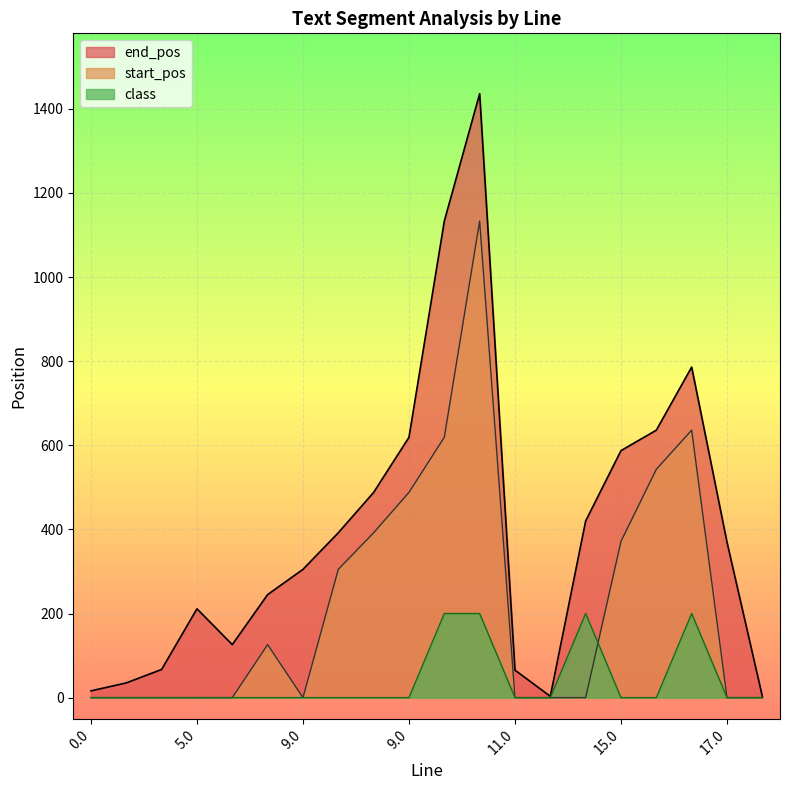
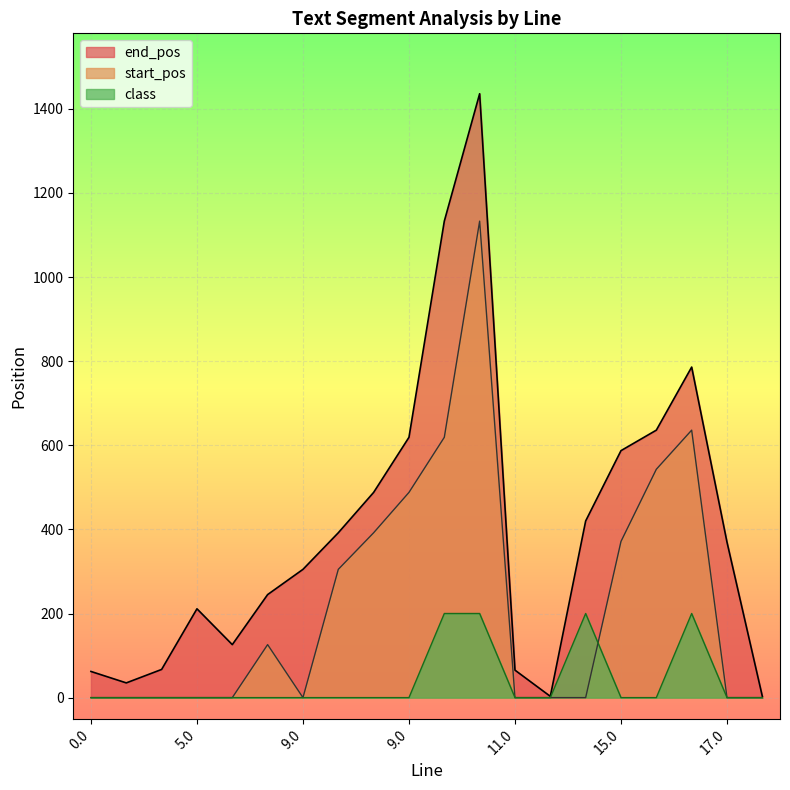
end_pos, 0.0: 20 -> 60
